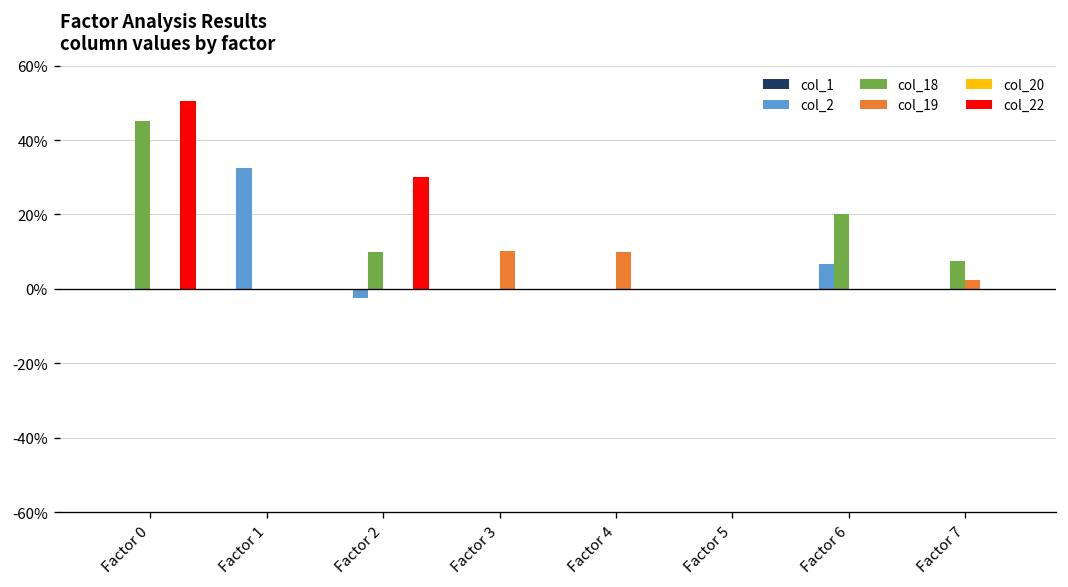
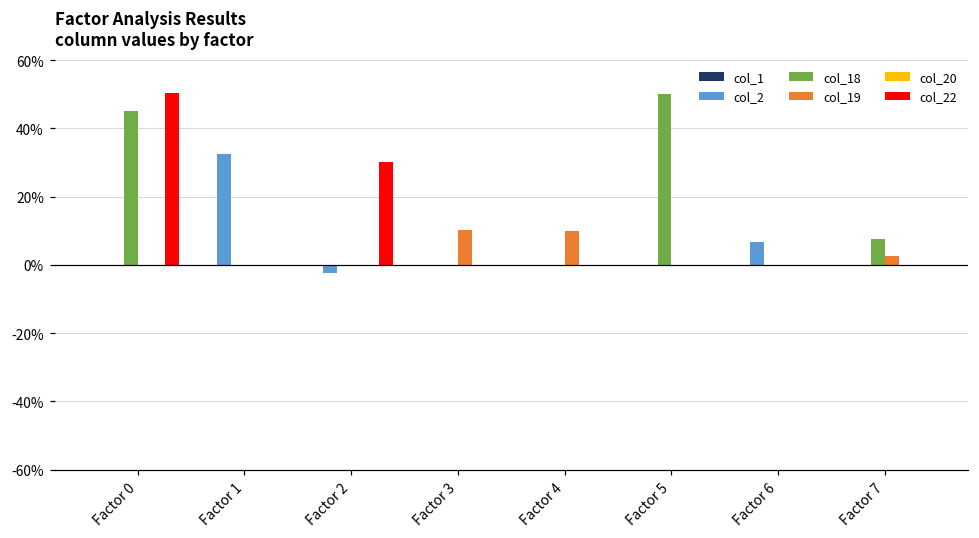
col_18, Factor 2: 10% -> 0%
col_18, Factor 5: 0% -> 50%
col_18, Factor 6: 20% -> 0%
